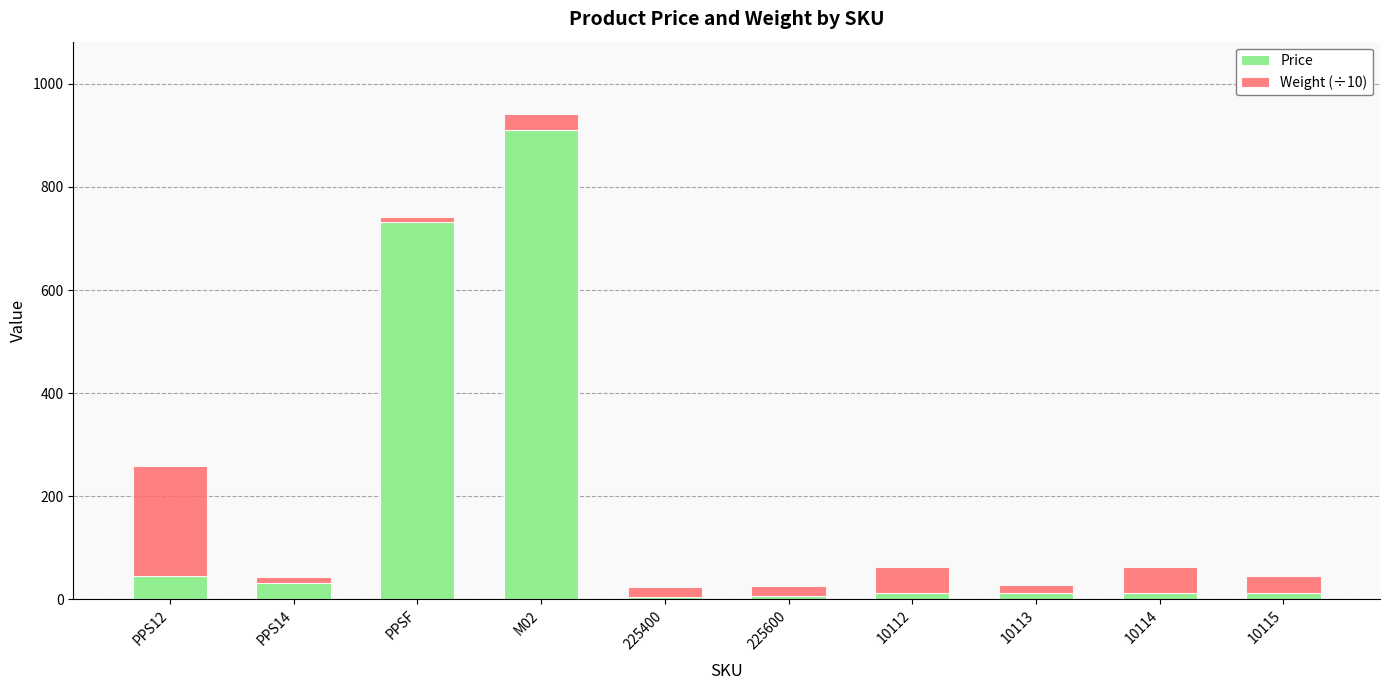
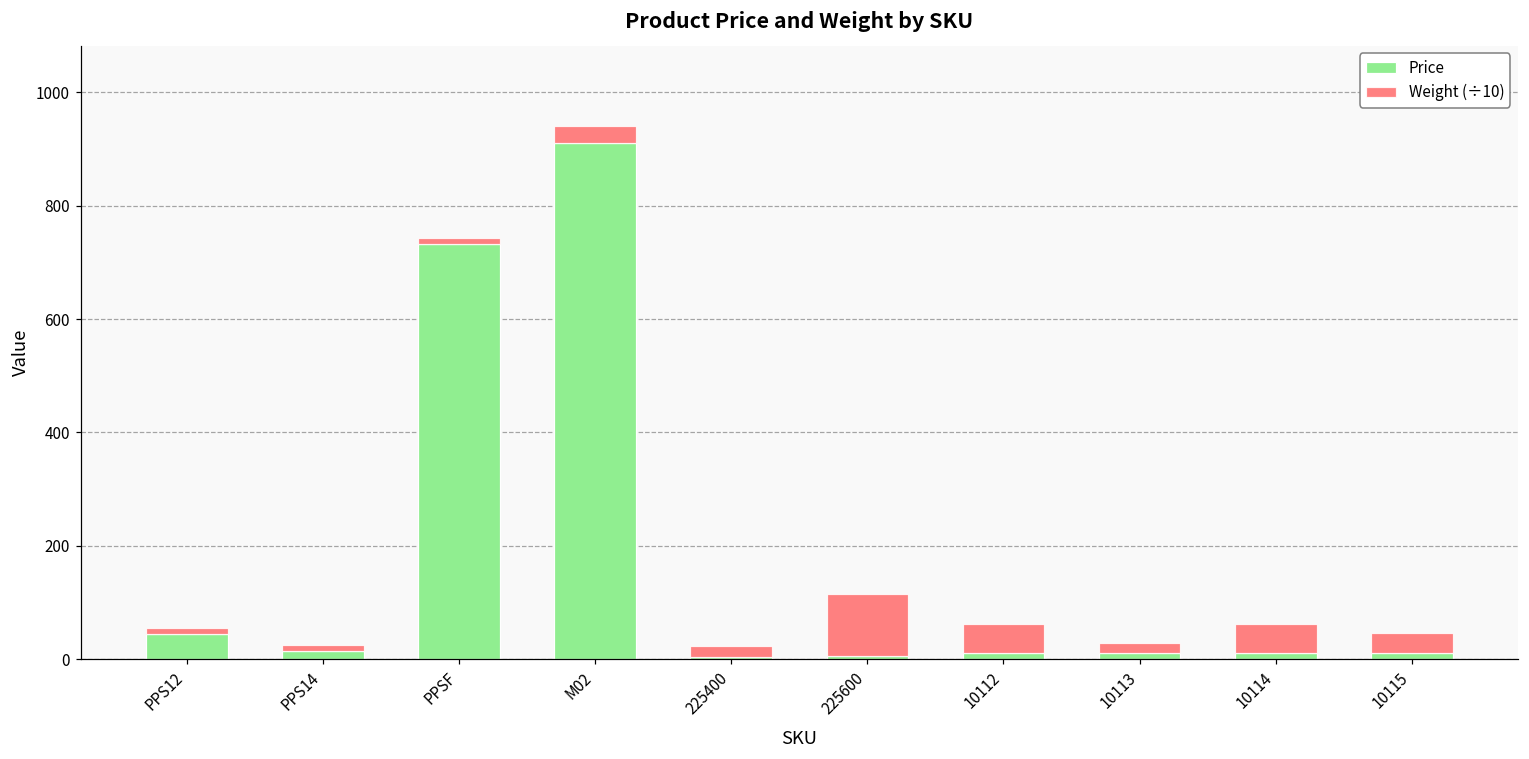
Weight (÷10), PPS12: 210 -> 10
Price, PPS14: 30 -> 20
Weight (÷10), 225600: 20 -> 110
